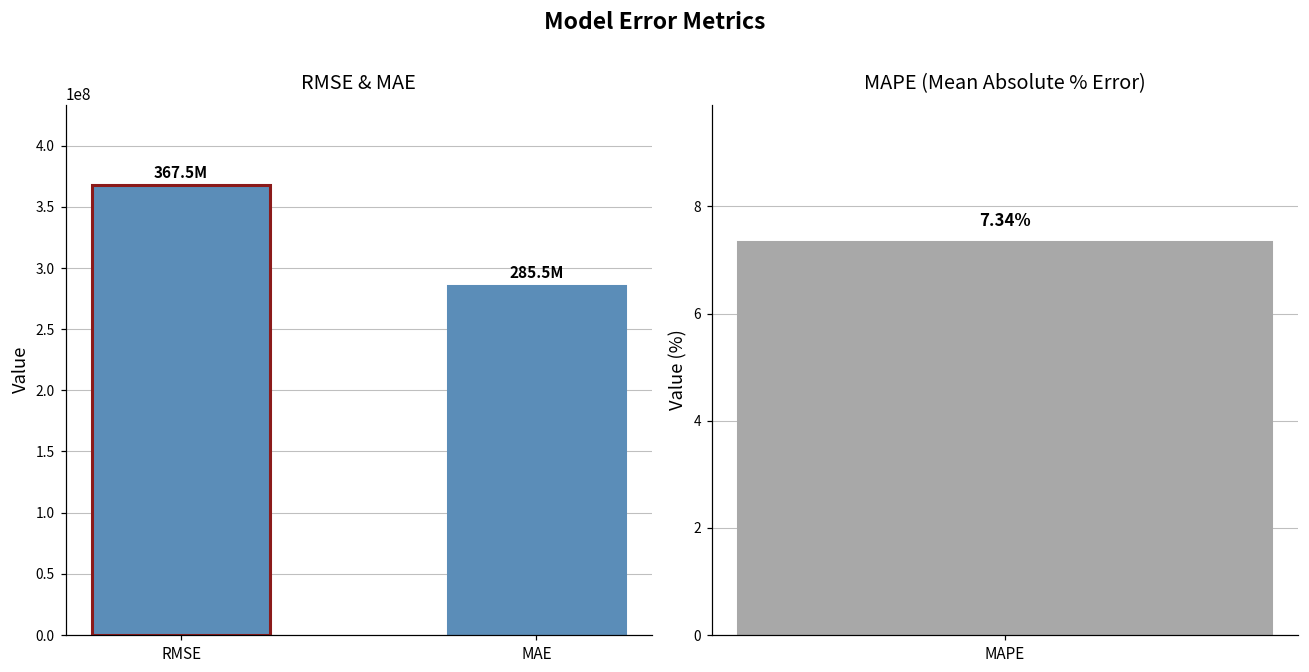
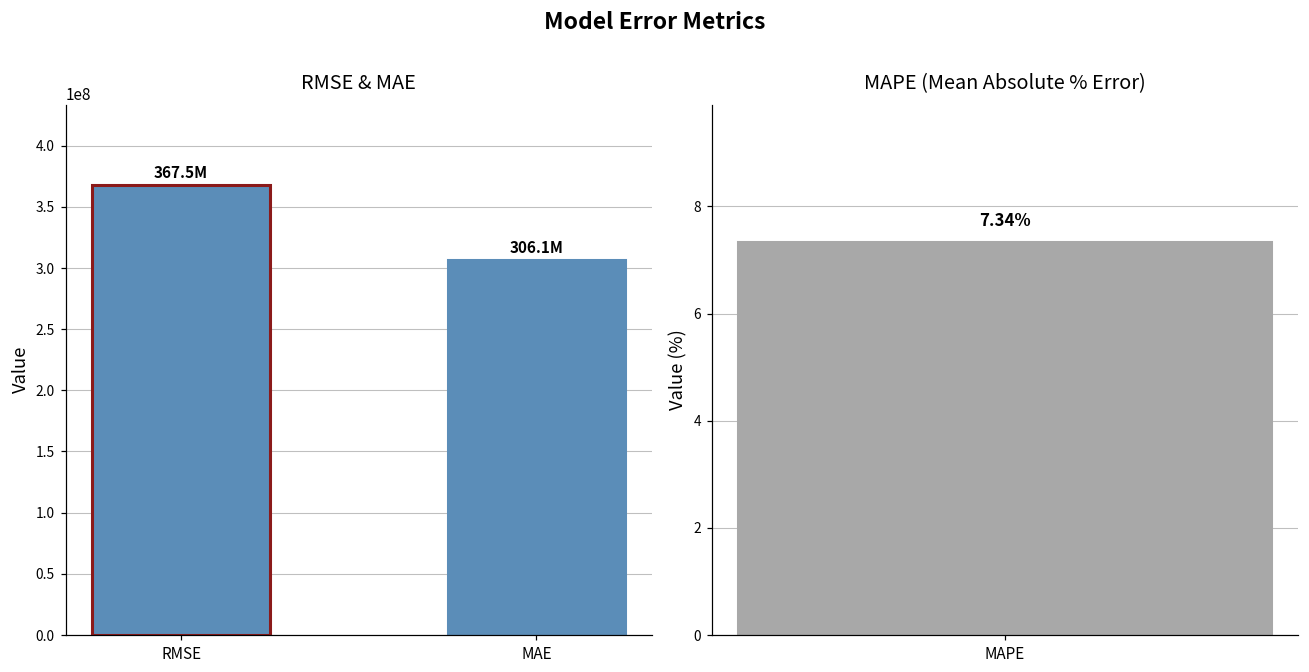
RMSE & MAE, MAE: 285.5M -> 306.1M
